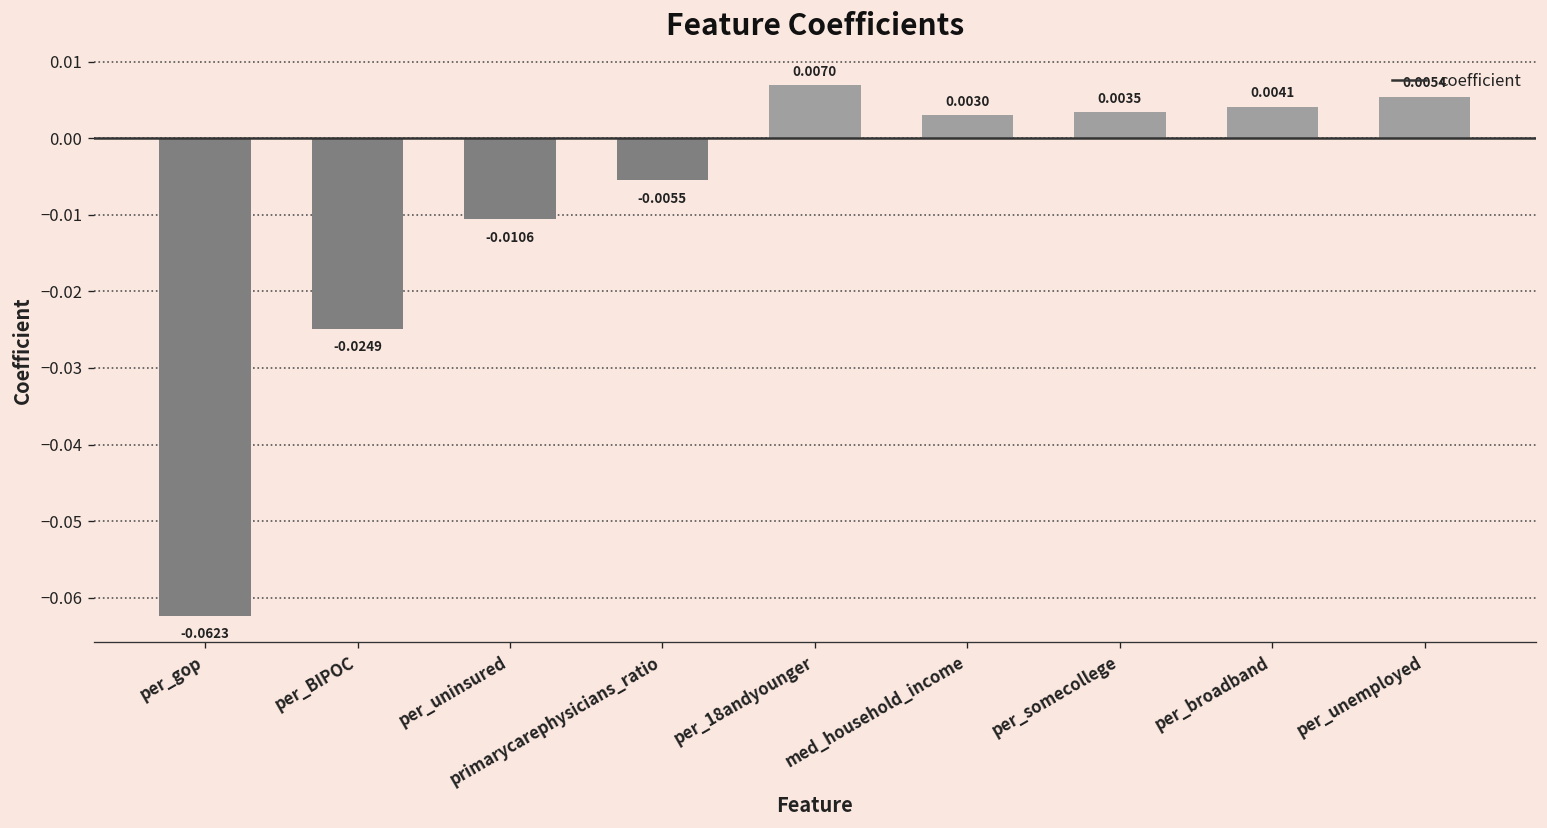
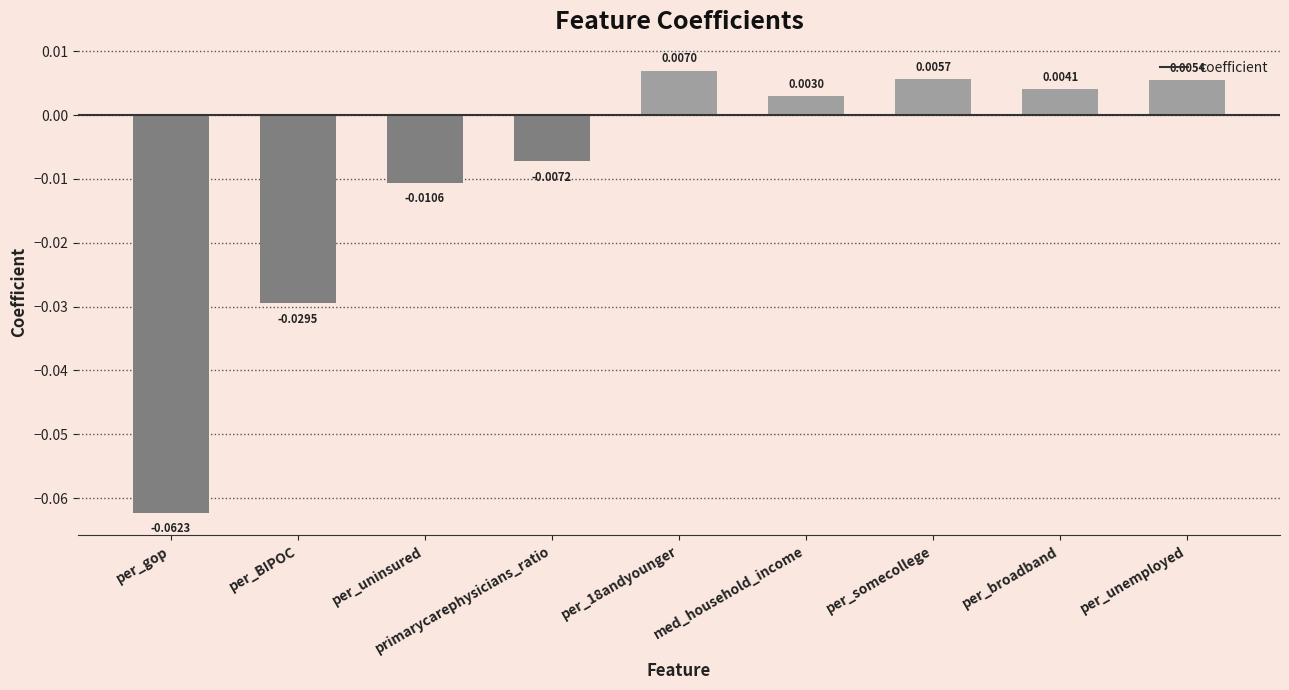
per_BIPOC: -0.0249 -> -0.0295
primarycarephysicians_ratio: -0.0055 -> -0.0072
per_somecollege: 0.0035 -> 0.0057
